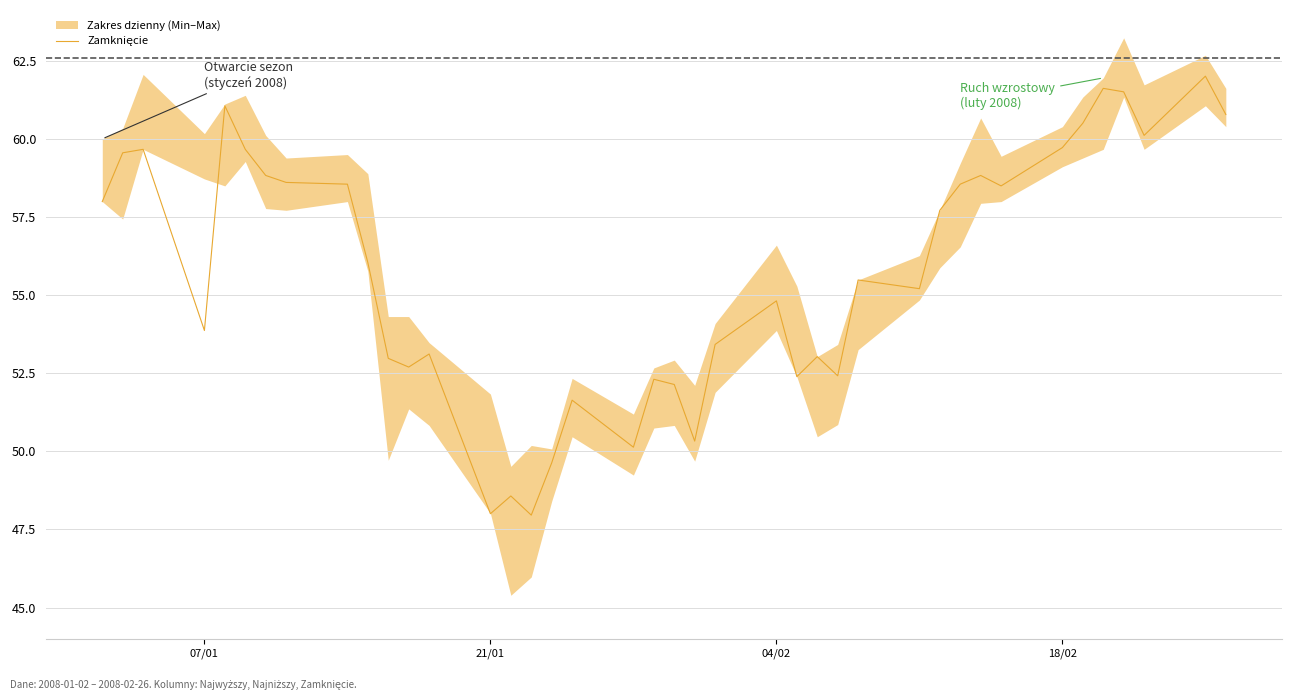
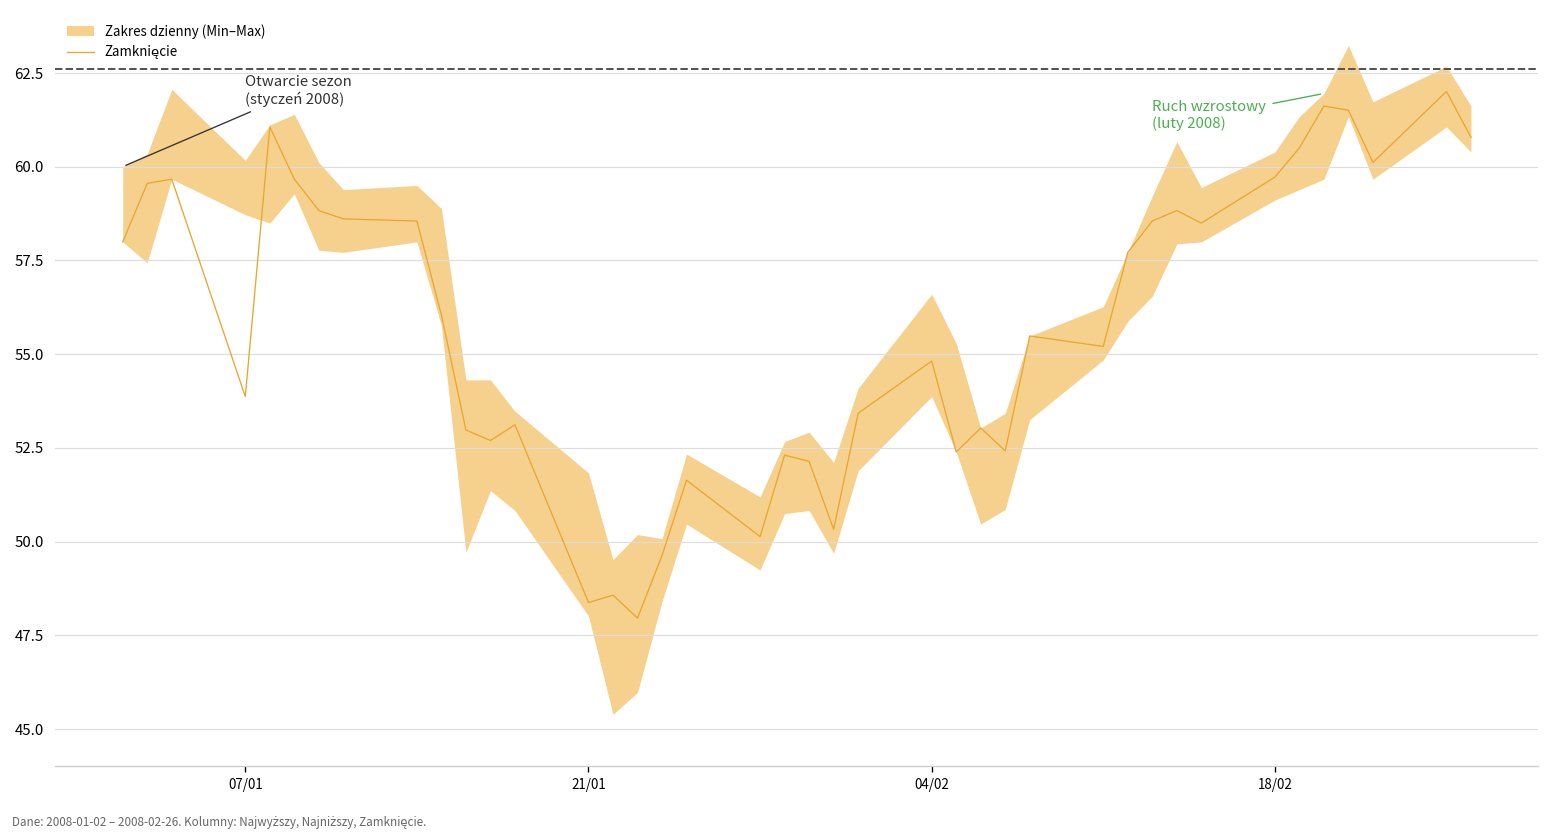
Zamknięcie, 21/01: 48.0 -> 48.4
